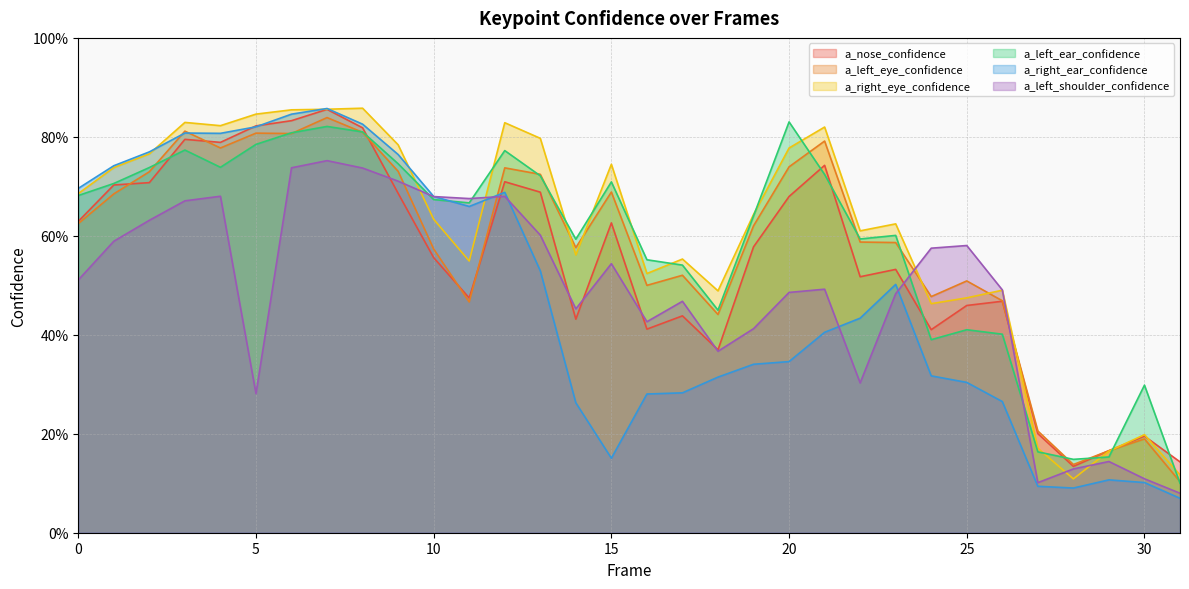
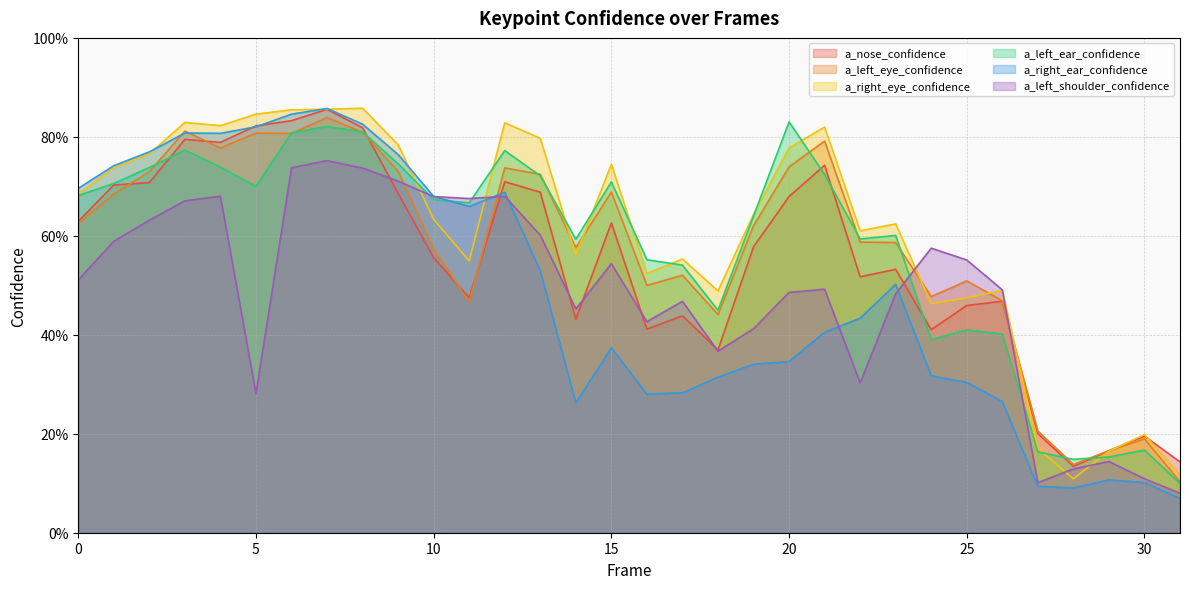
a_left_ear_confidence, 5: 78% -> 70%
a_right_ear_confidence, 15: 15% -> 37%
a_left_shoulder_confidence, 25: 58% -> 55%
a_left_ear_confidence, 30: 30% -> 17%
